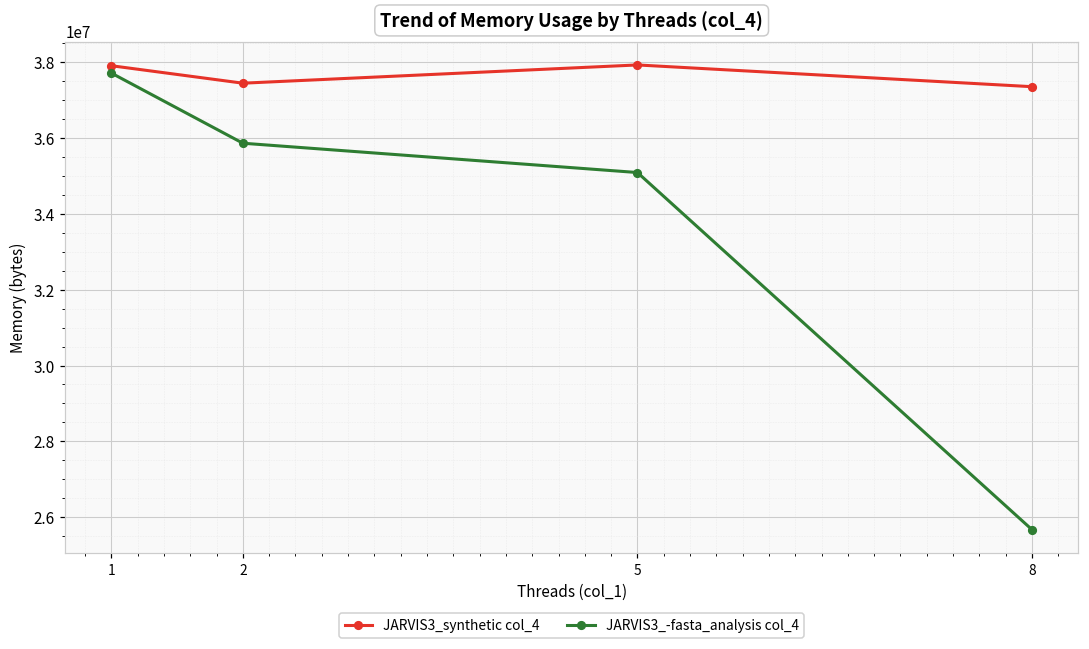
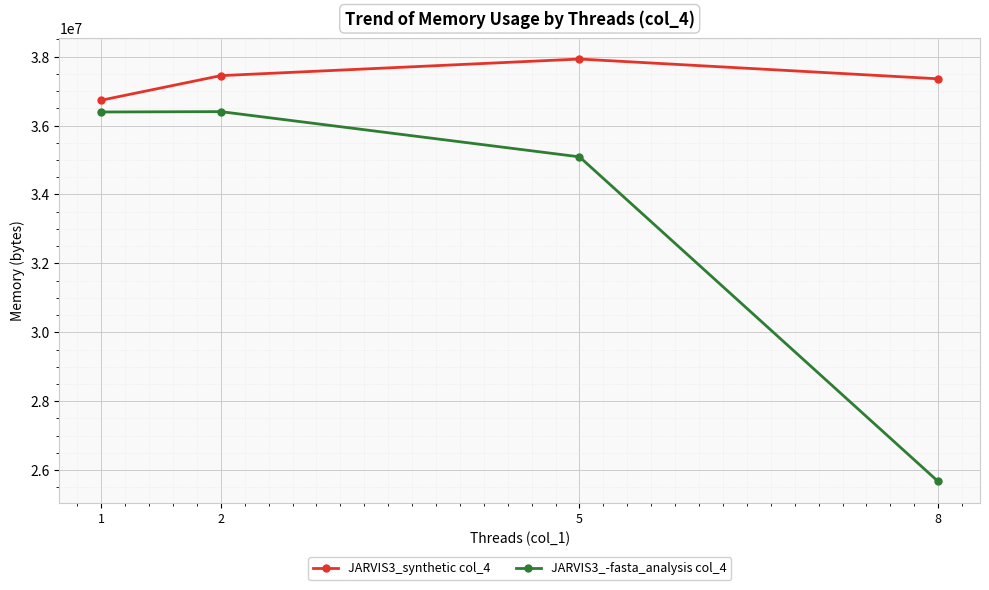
JARVIS3_synthetic col_4, 1: 37900000 -> 36700000
JARVIS3_-fasta_analysis col_4, 1: 37700000 -> 36400000
JARVIS3_-fasta_analysis col_4, 2: 35900000 -> 36400000
